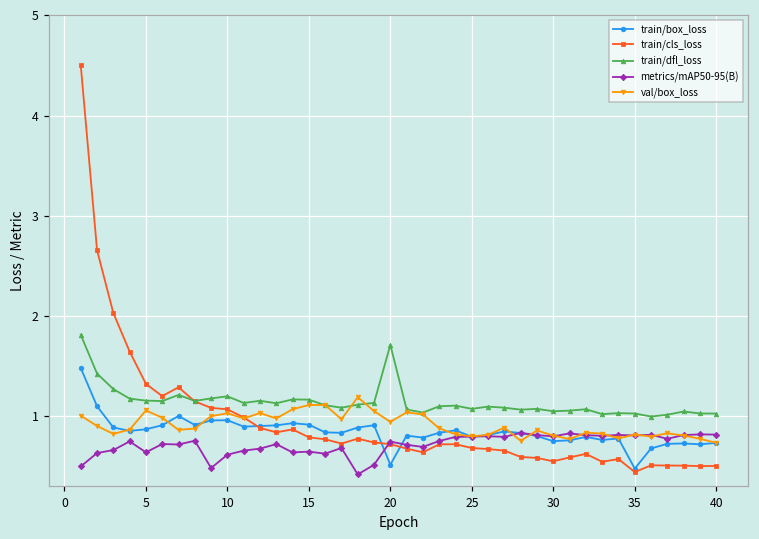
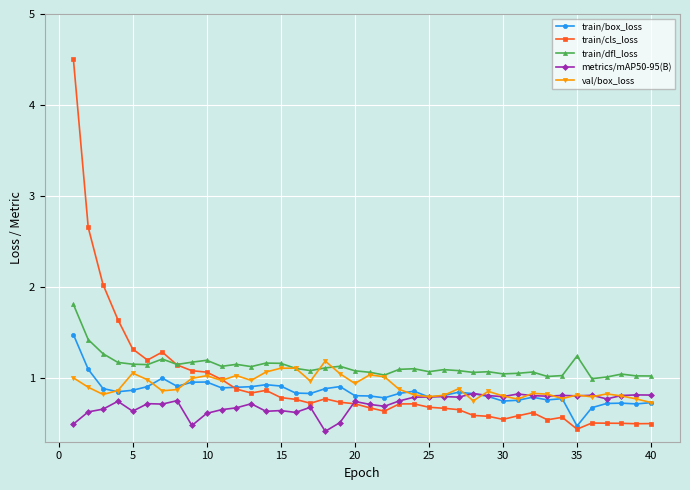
train/box_loss, 20: 0.5 -> 0.8
train/dfl_loss, 20: 1.7 -> 1.1
train/dfl_loss, 35: 1.0 -> 1.2
